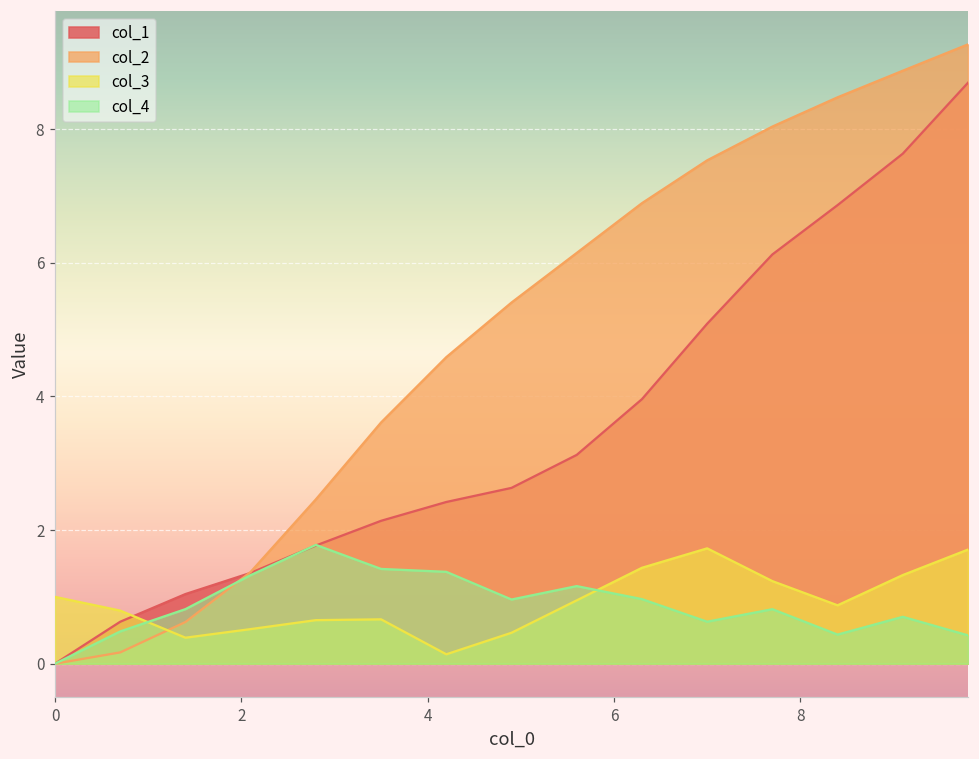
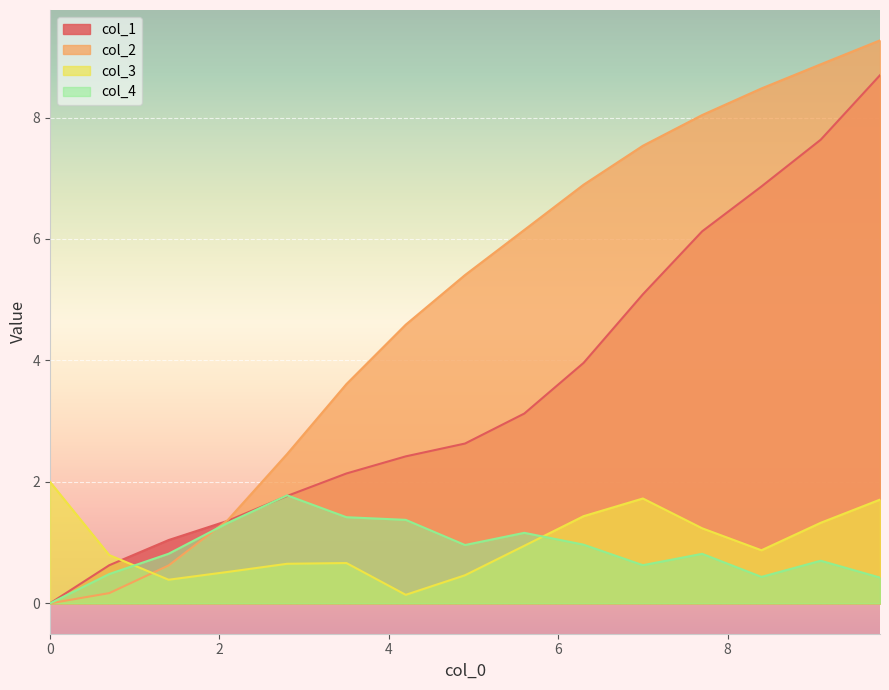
col_3, 0: 1 -> 2
